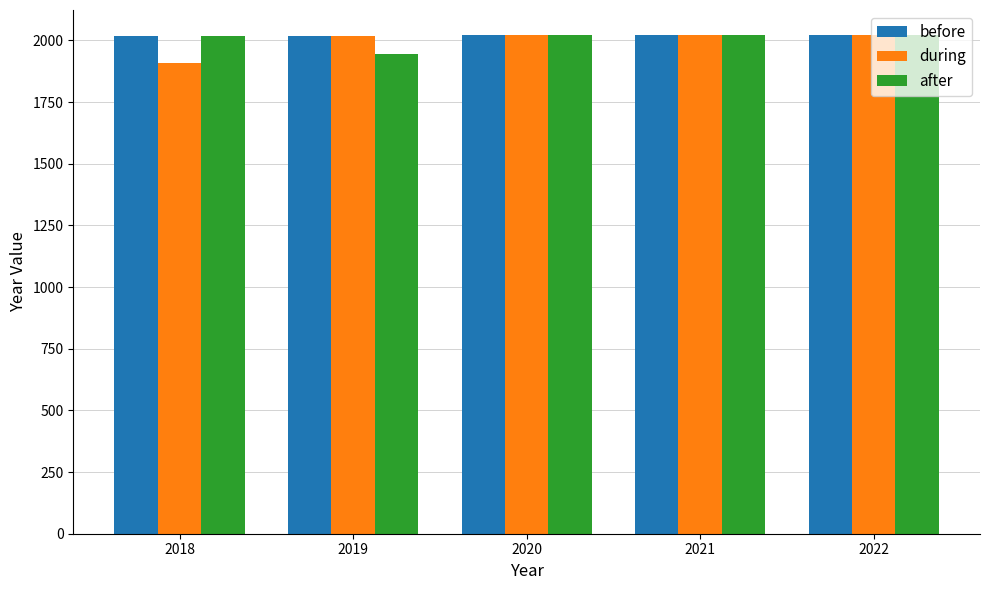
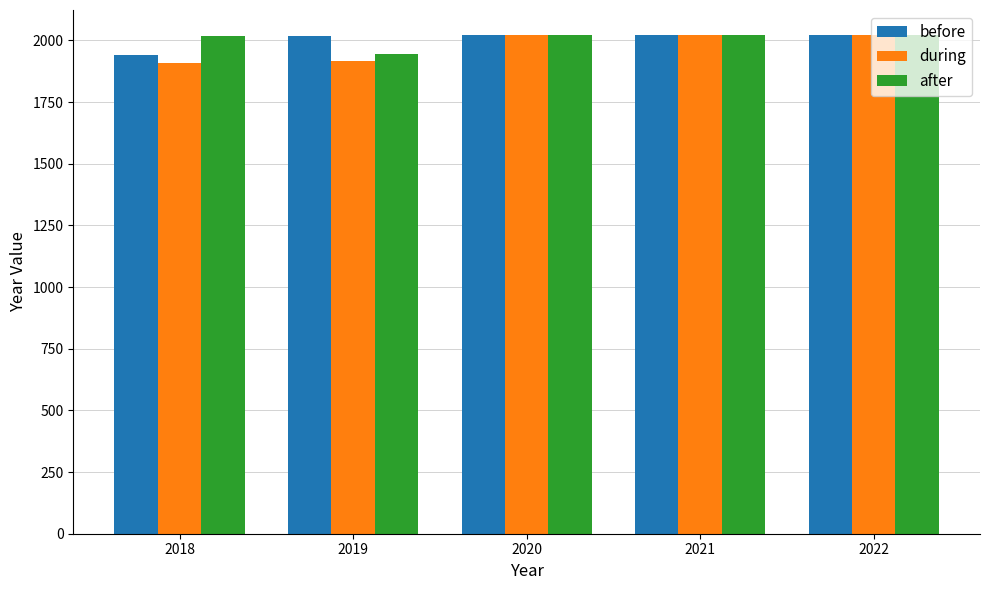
before, 2018: 2020 -> 1940
during, 2019: 2020 -> 1920
